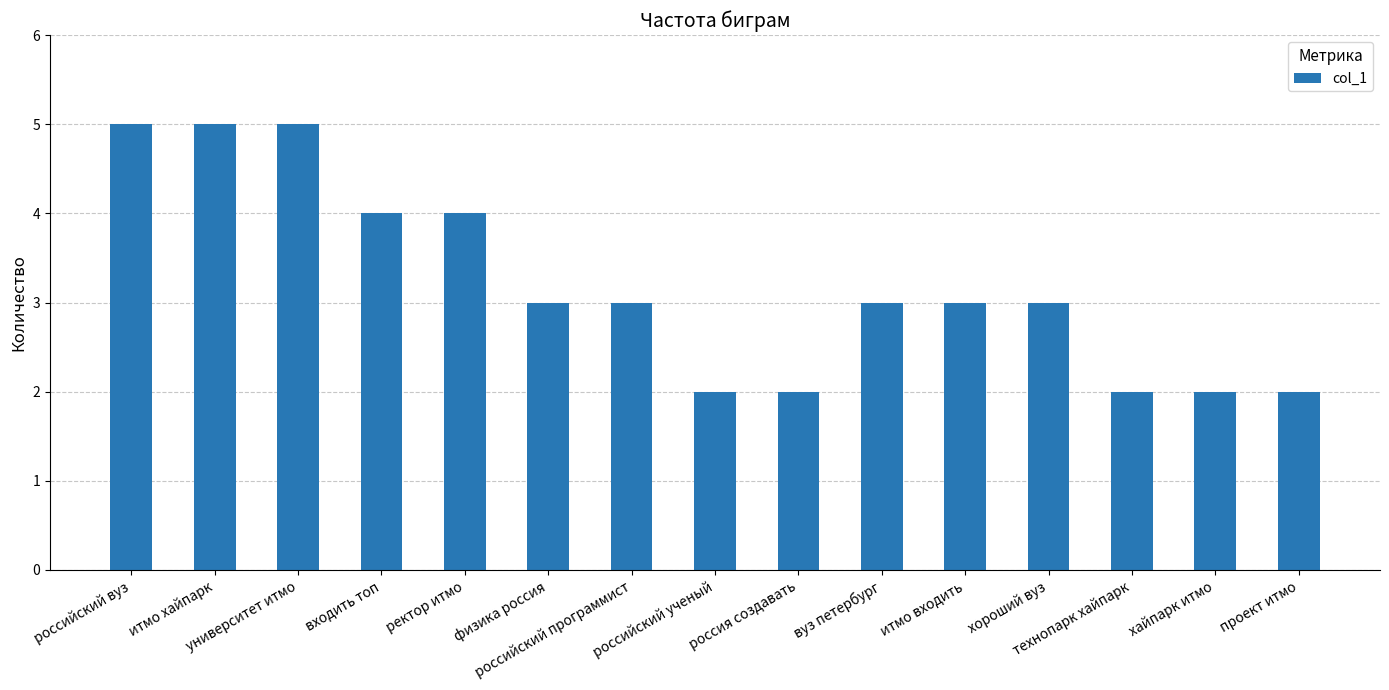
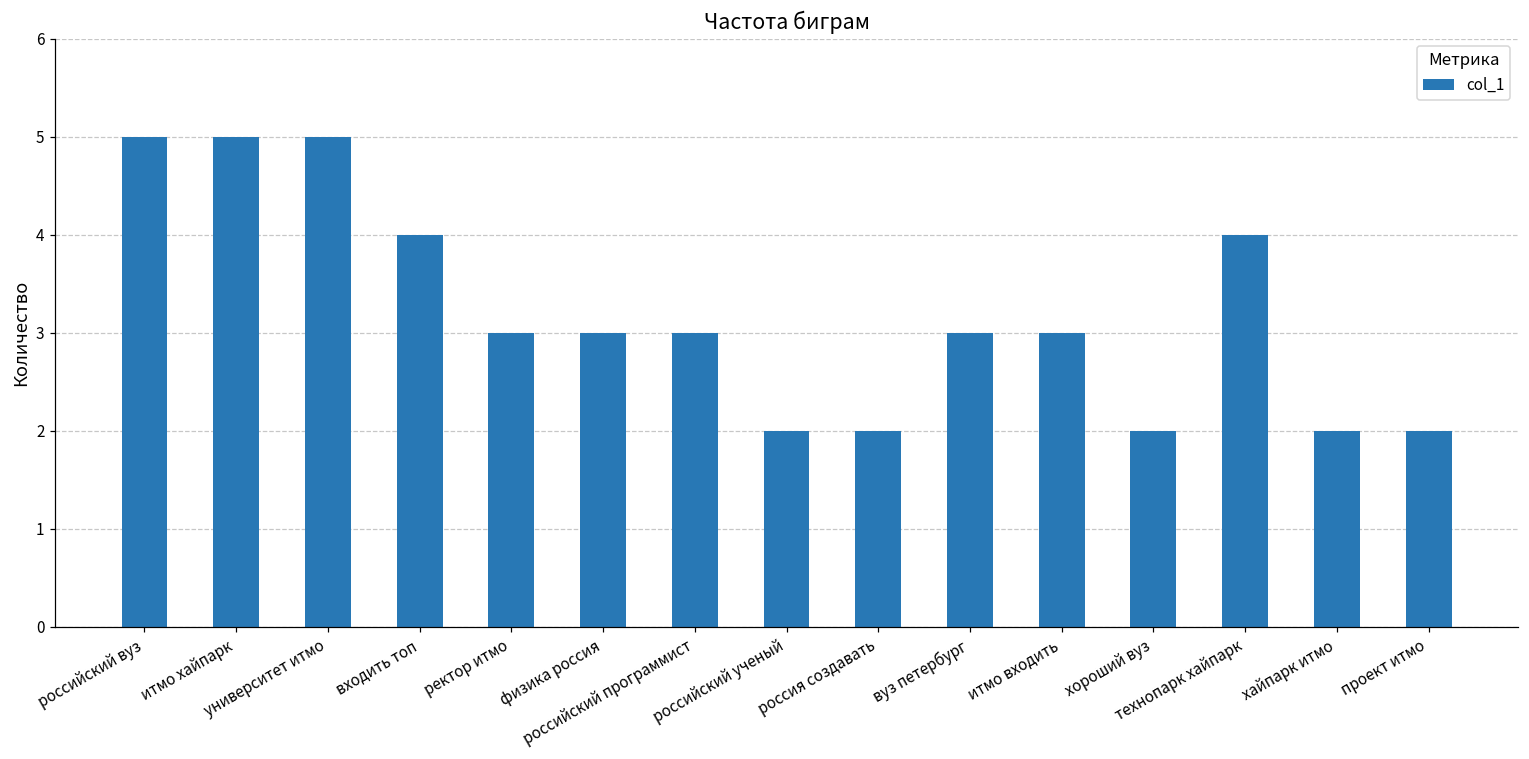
ректор итмо: 4 -> 3
хороший вуз: 3 -> 2
технопарк хайпарк: 2 -> 4
